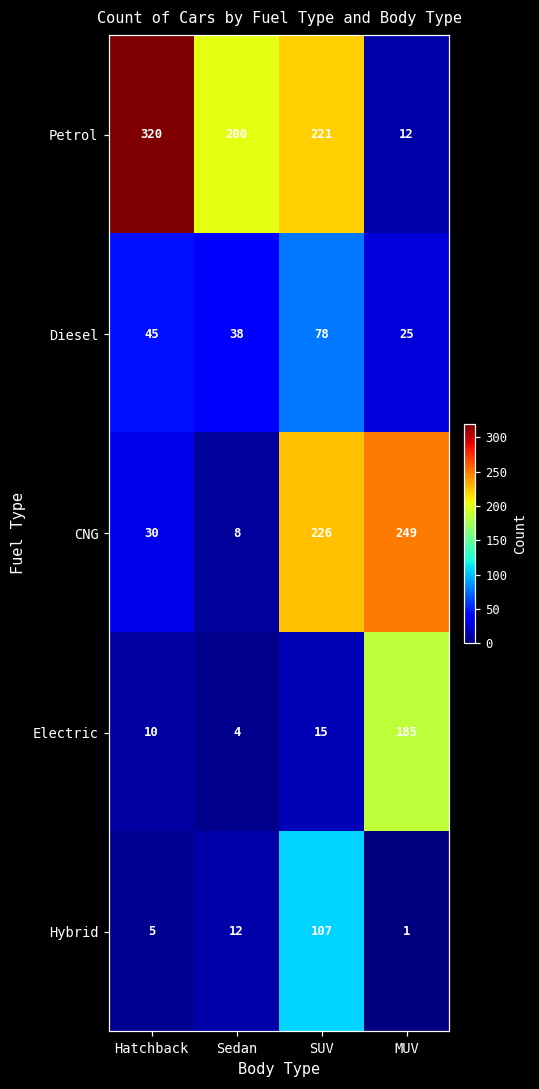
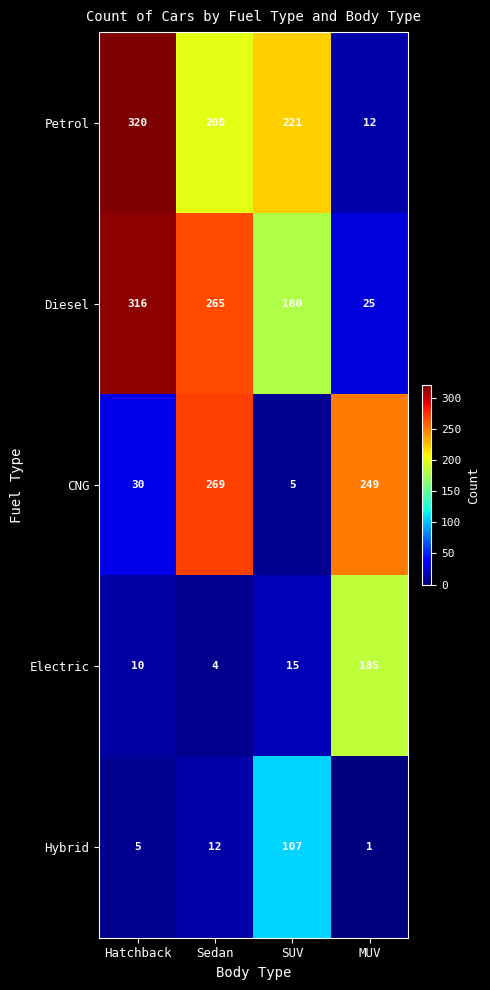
Diesel, Hatchback: 45 -> 316
Diesel, Sedan: 38 -> 265
Diesel, SUV: 78 -> 180
CNG, Sedan: 8 -> 269
CNG, SUV: 226 -> 5
